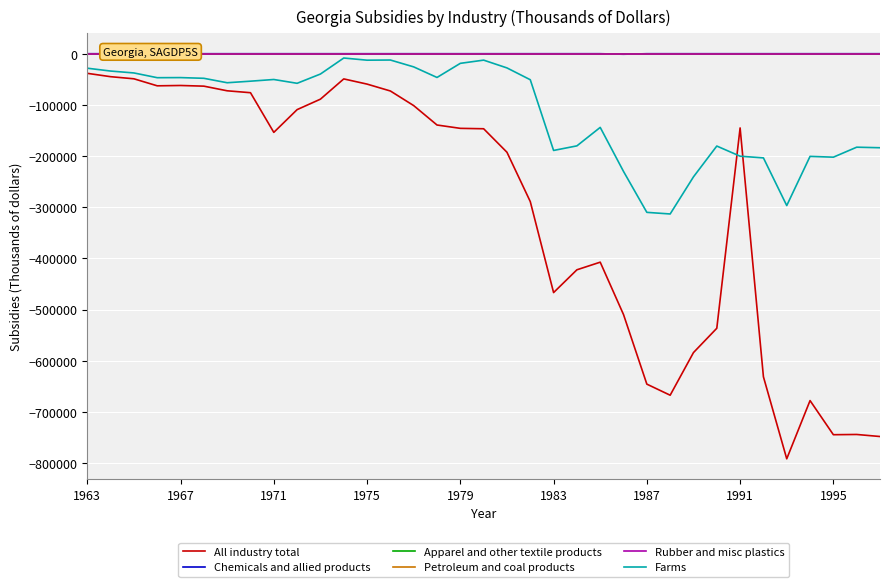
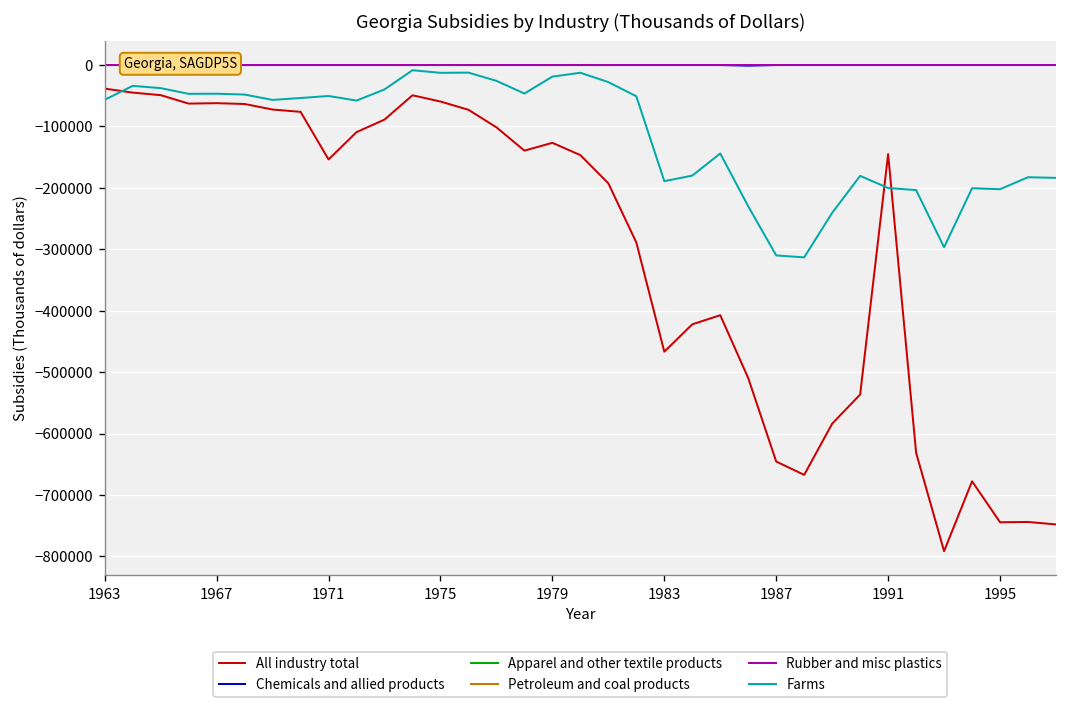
Farms, 1963: -30000 -> -60000
All industry total, 1979: -150000 -> -130000
